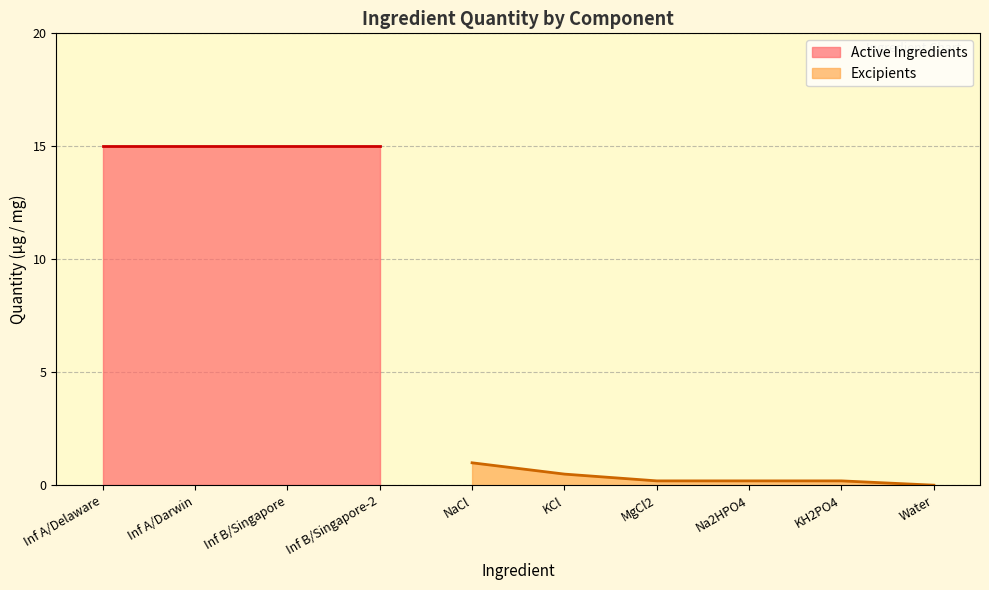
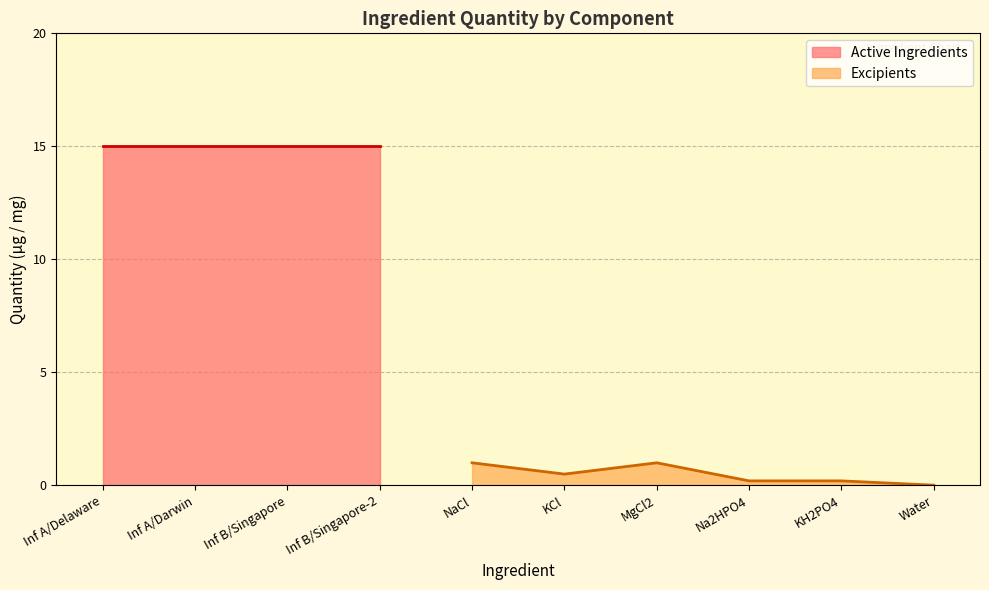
Excipients, MgCl2: 0.2 -> 1.0
